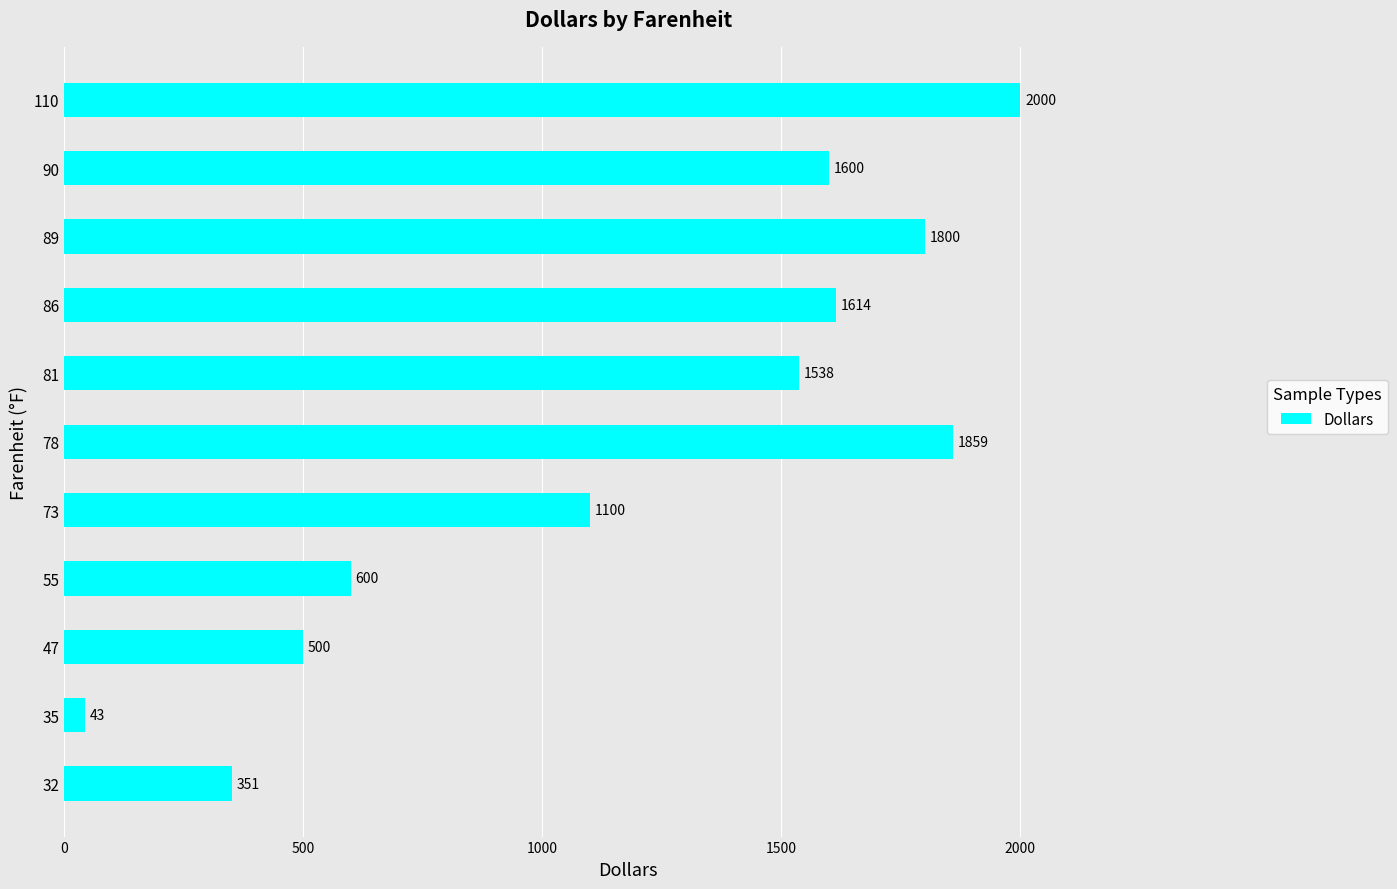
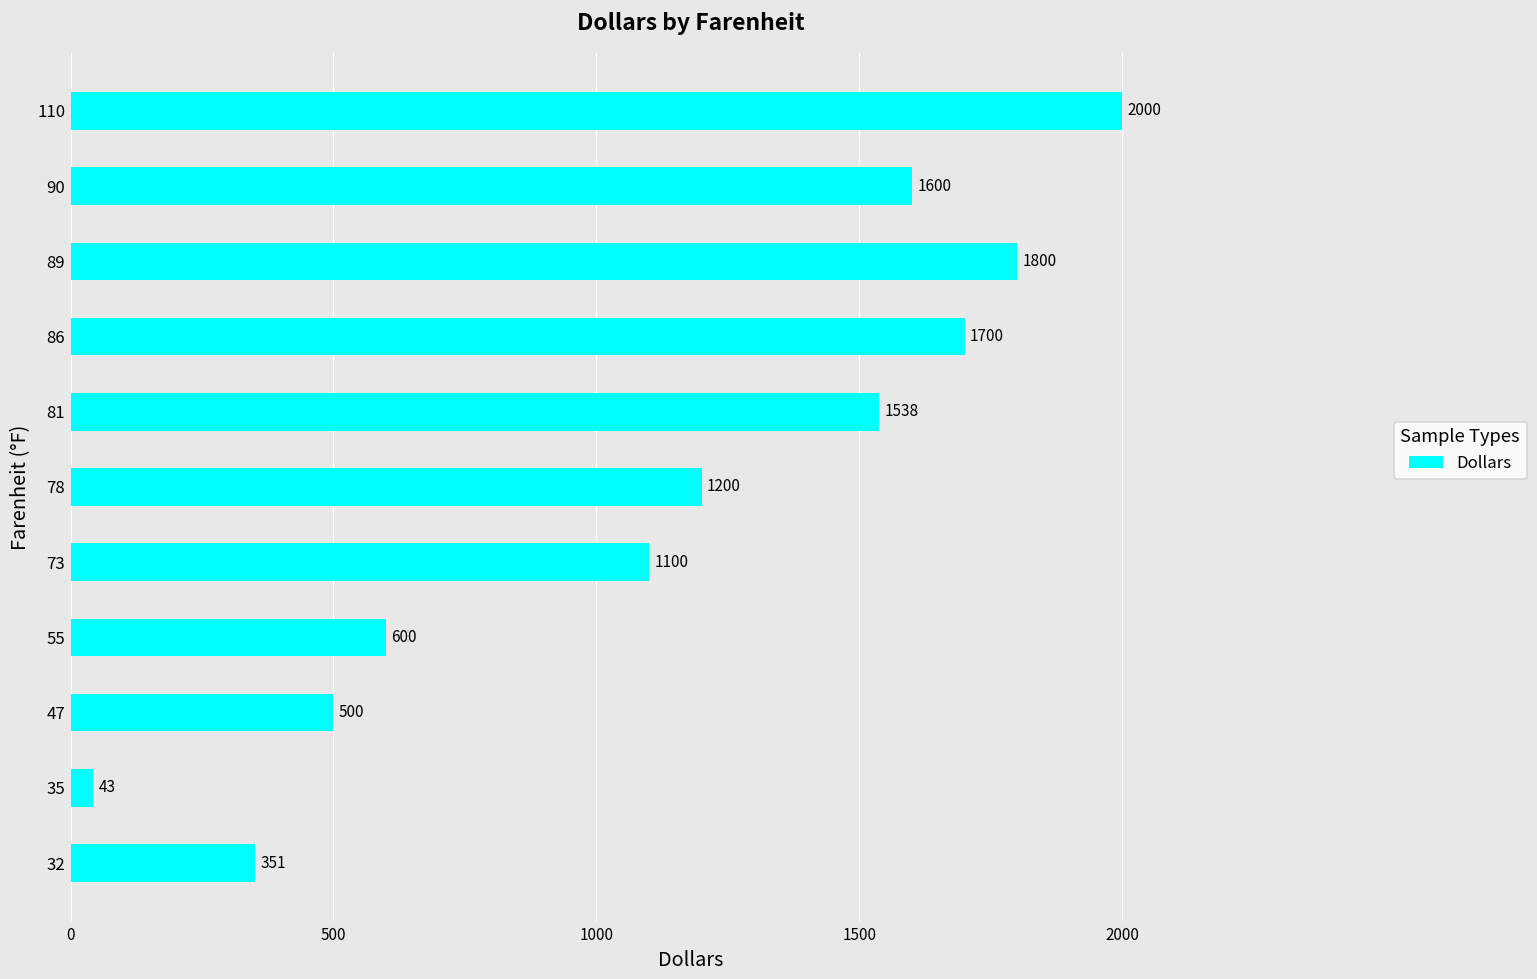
86: 1614 -> 1700
78: 1859 -> 1200
